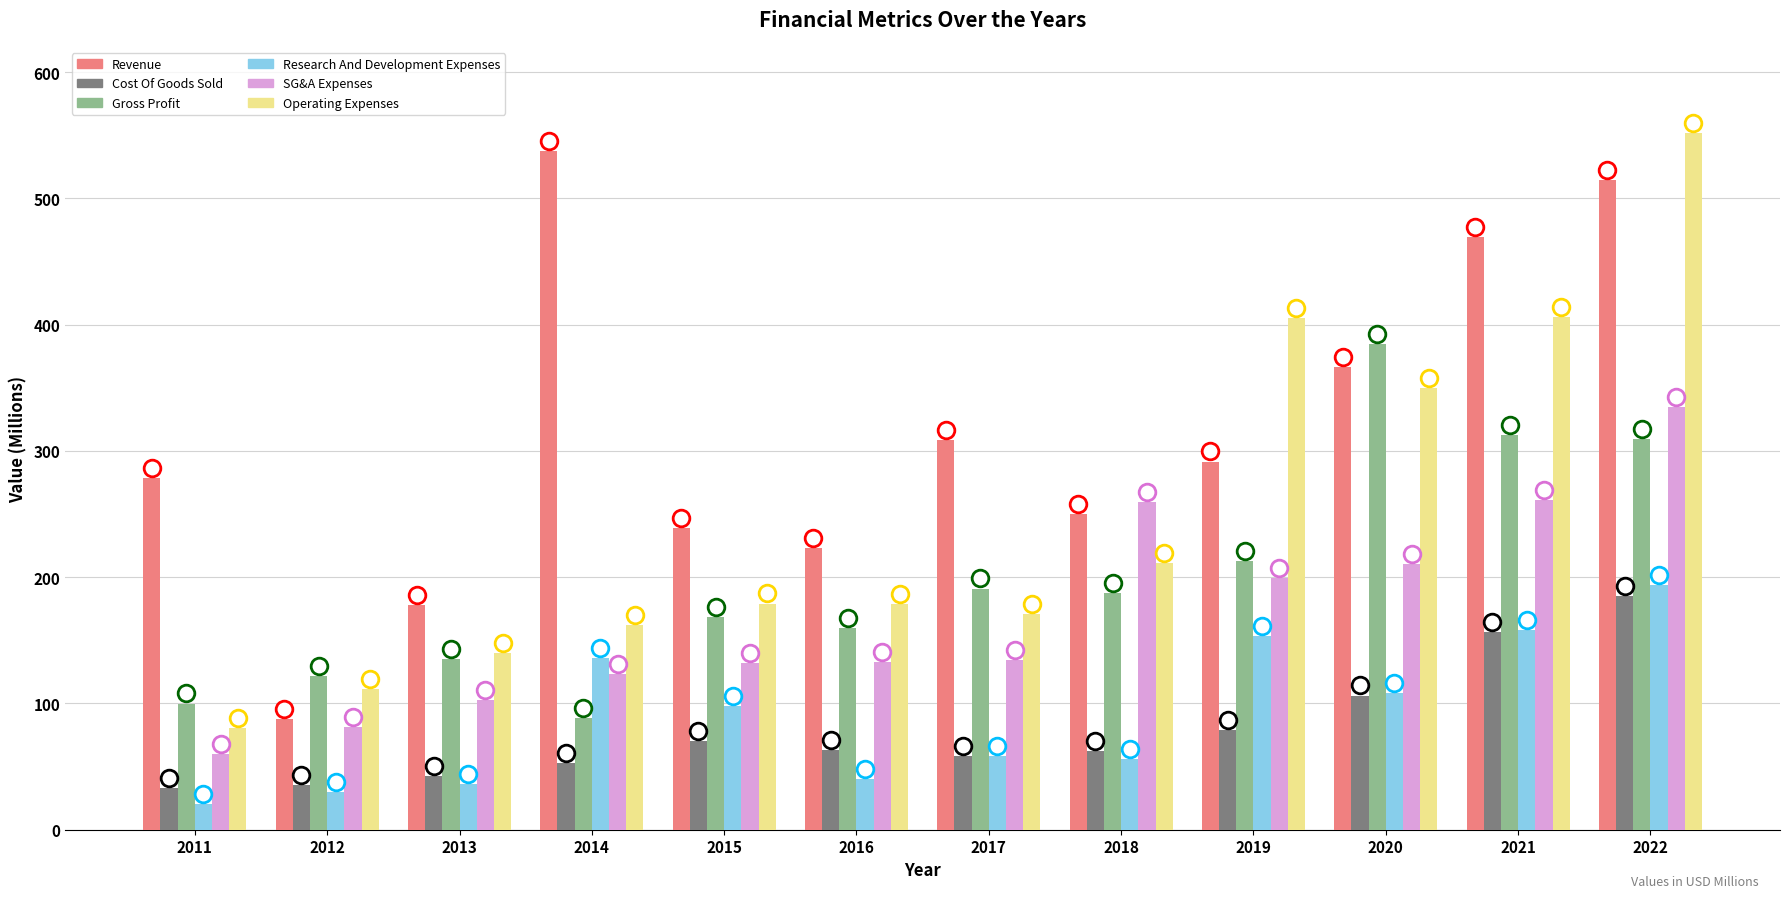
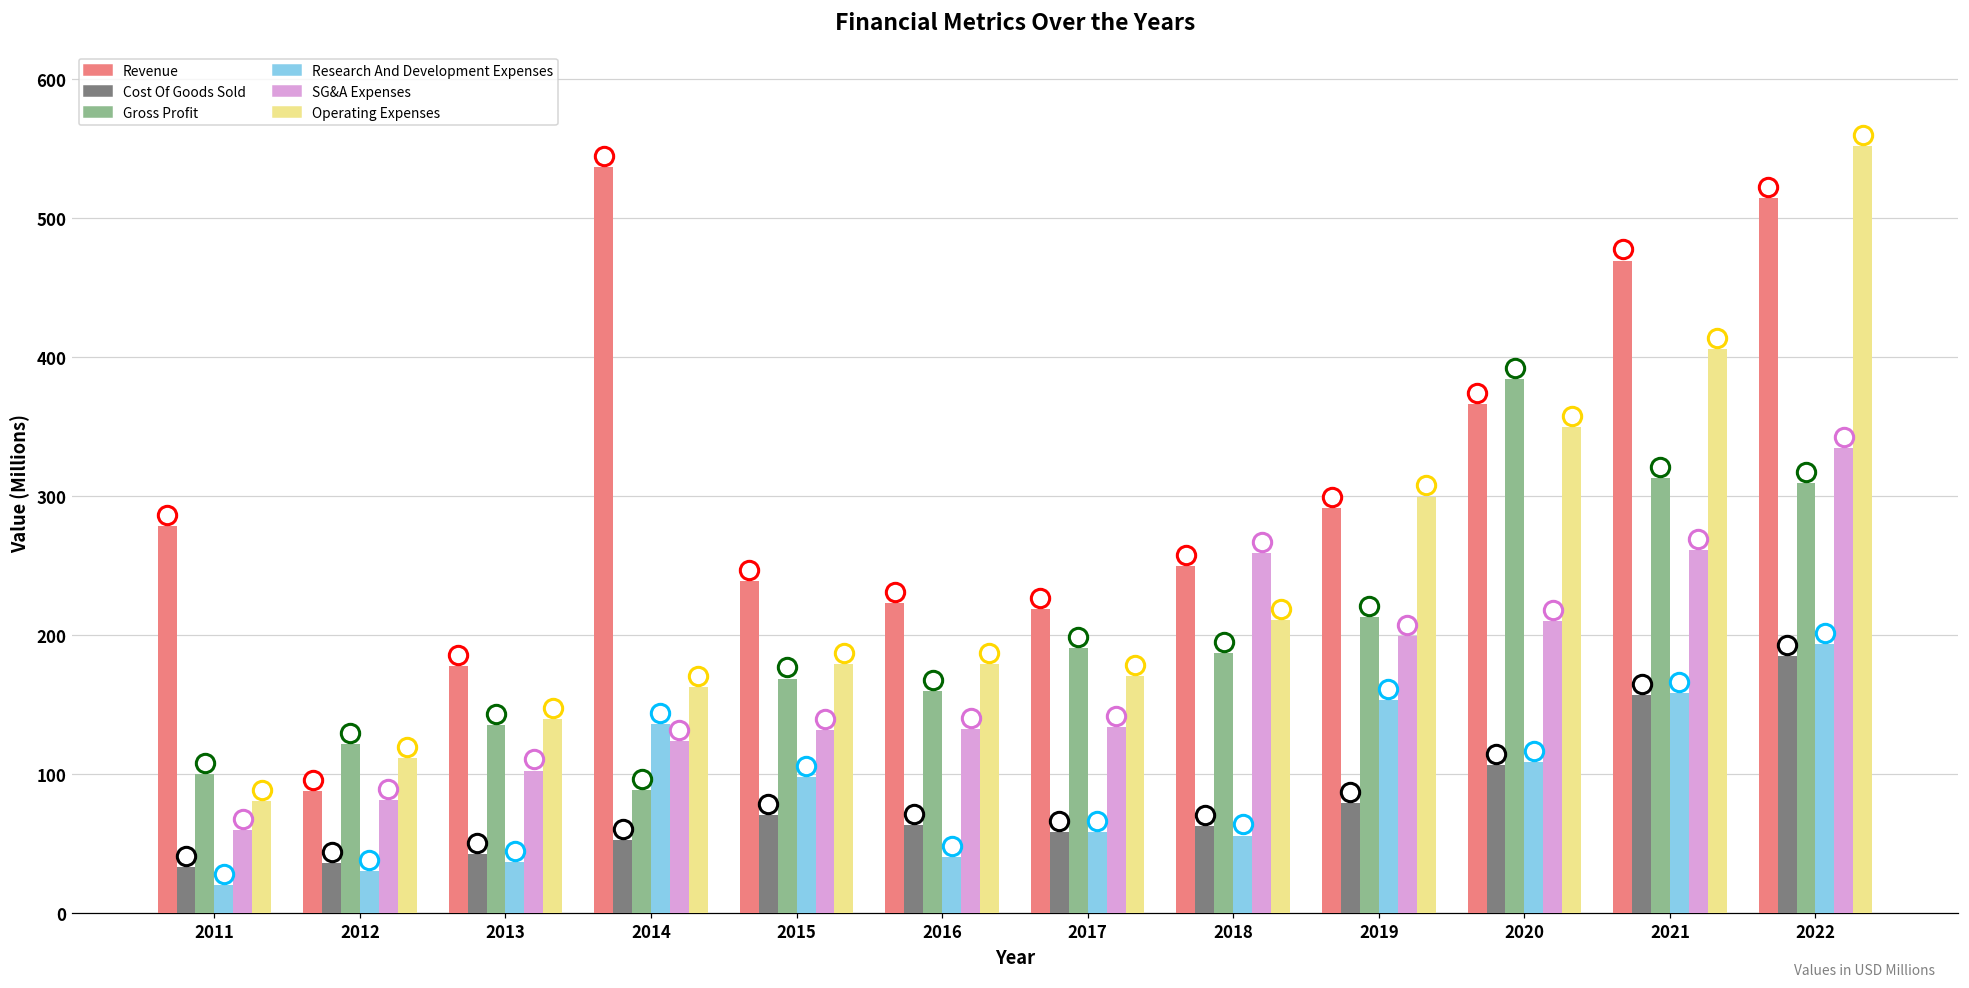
Revenue, 2017: 309 -> 219
Operating Expenses, 2019: 406 -> 300
